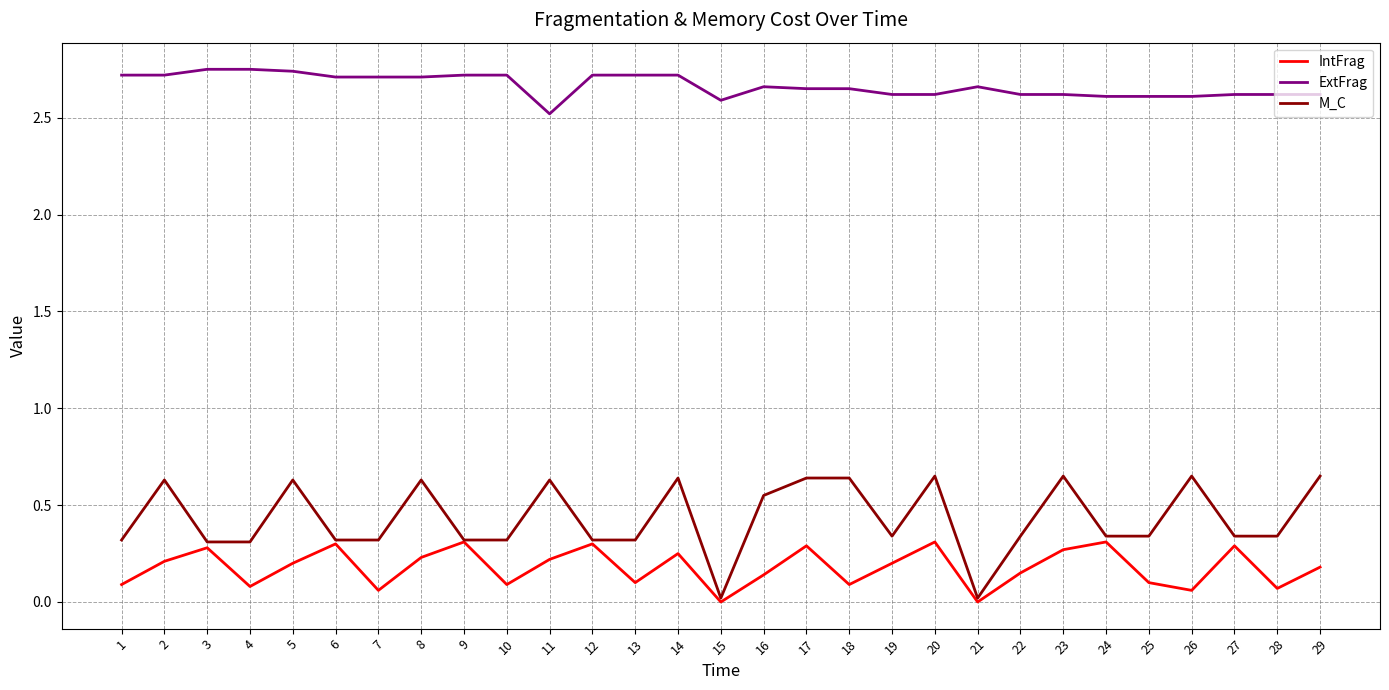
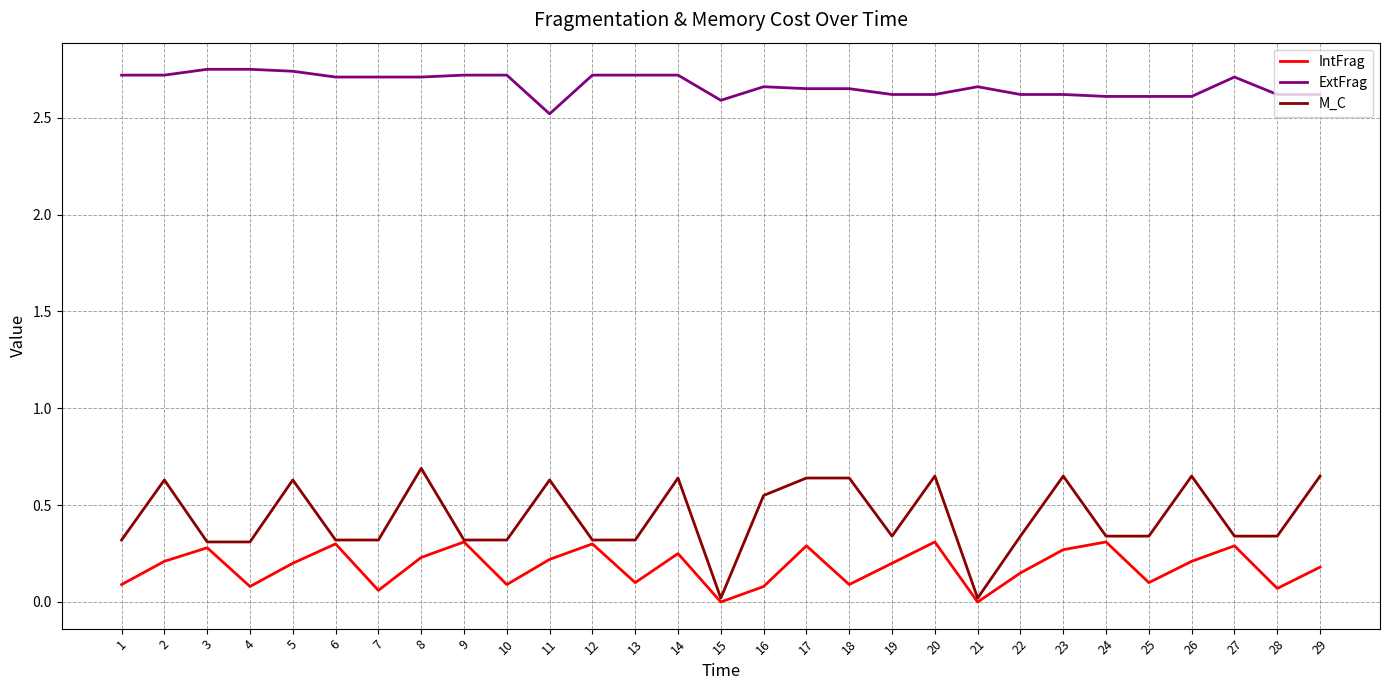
M_C, 8: 0.63 -> 0.69
IntFrag, 16: 0.14 -> 0.08
IntFrag, 26: 0.06 -> 0.21
ExtFrag, 27: 2.62 -> 2.71
